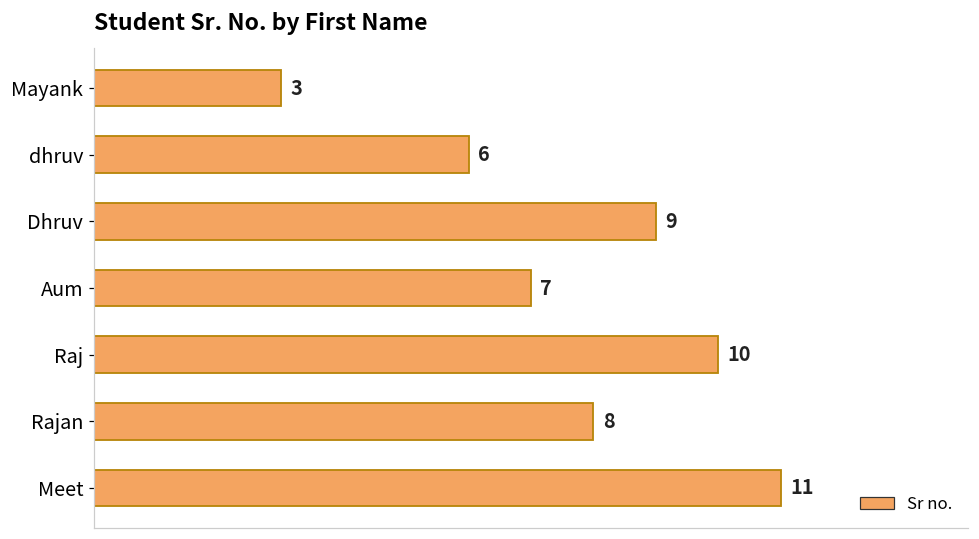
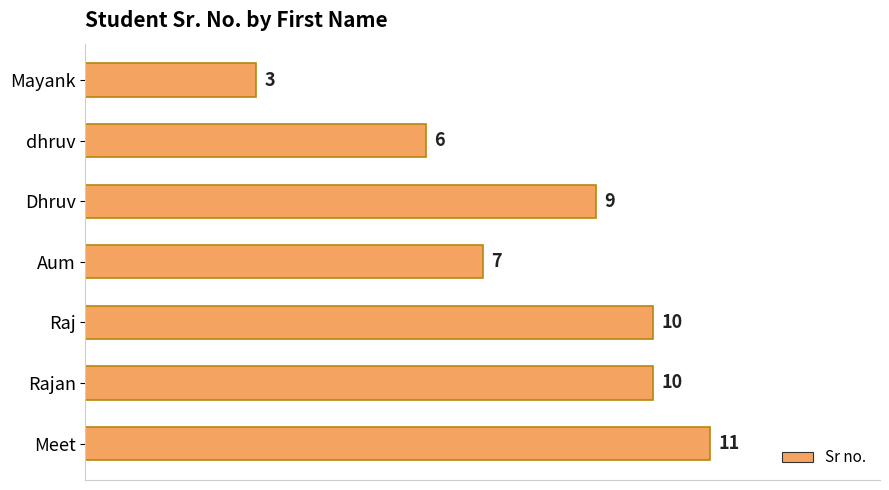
Rajan: 8 -> 10
